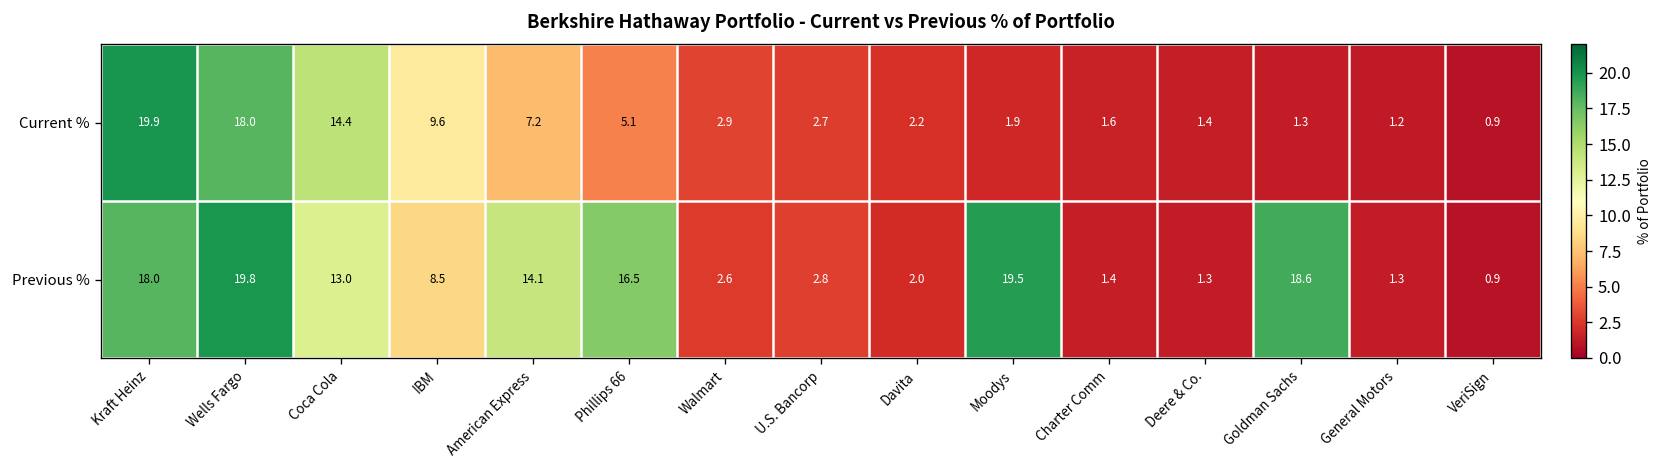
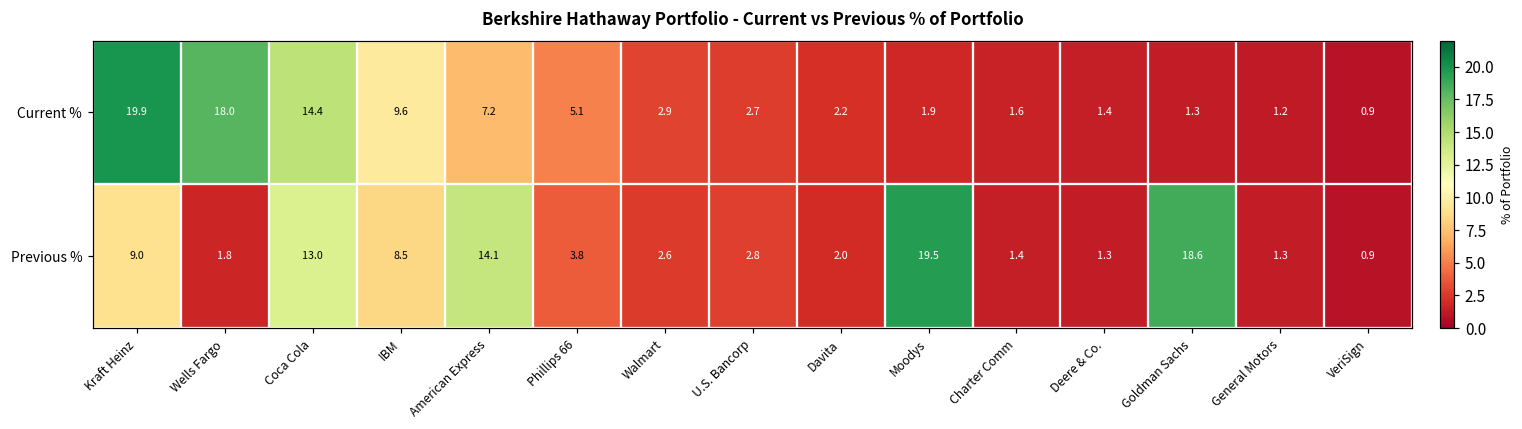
Previous %, Kraft Heinz: 18.0 -> 9.0
Previous %, Wells Fargo: 19.8 -> 1.8
Previous %, Phillips 66: 16.5 -> 3.8
